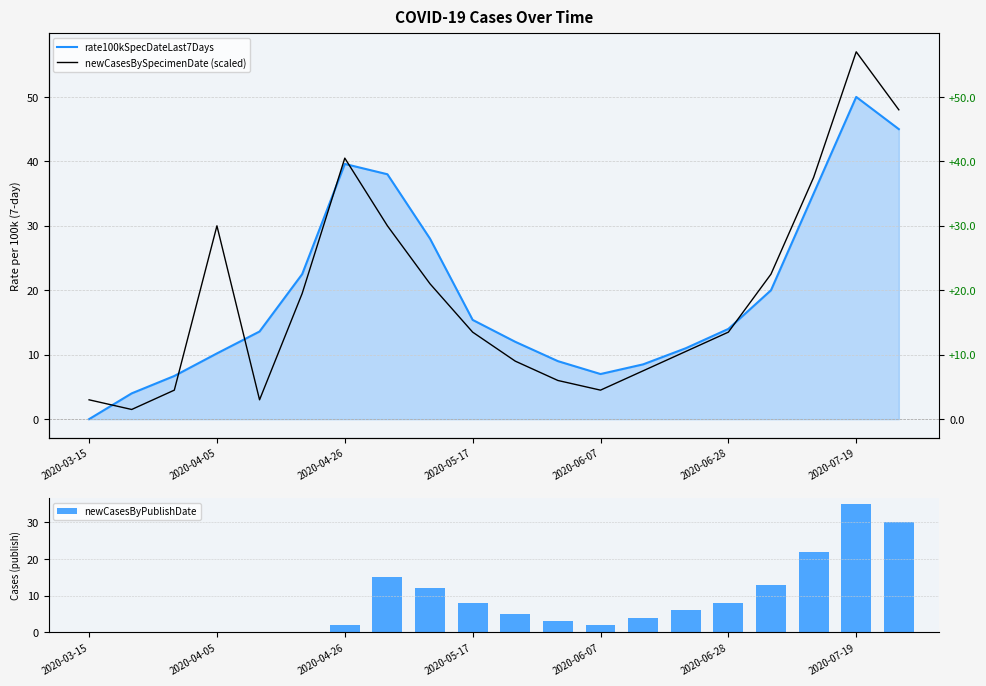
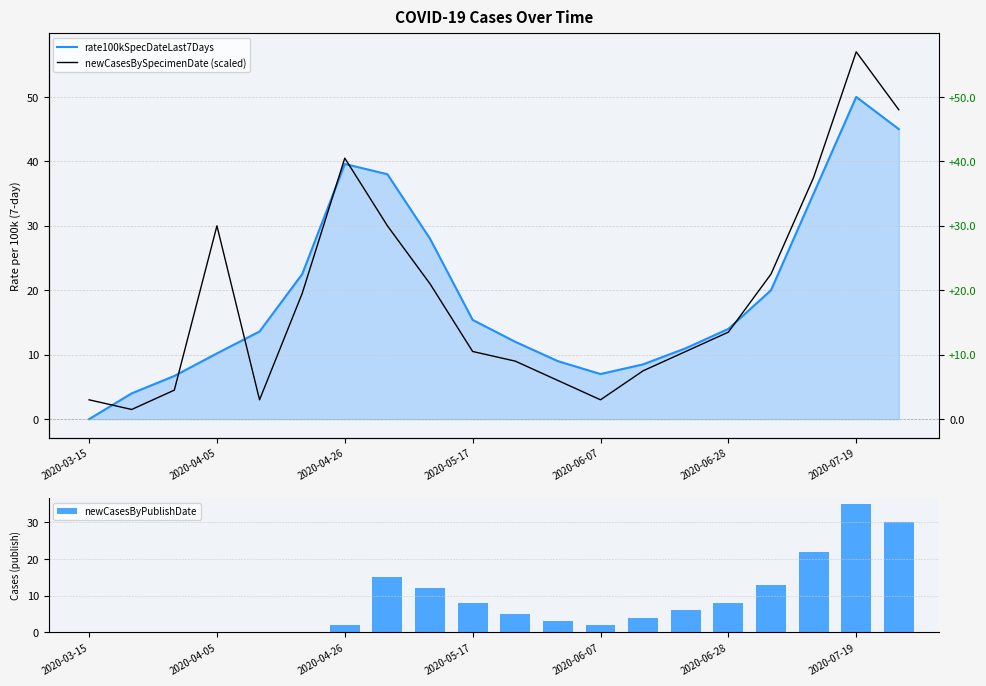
COVID-19 Cases Over Time, newCasesBySpecimenDate (scaled), 2020-05-17: 14 -> 11
COVID-19 Cases Over Time, newCasesBySpecimenDate (scaled), 2020-06-07: 5 -> 3
